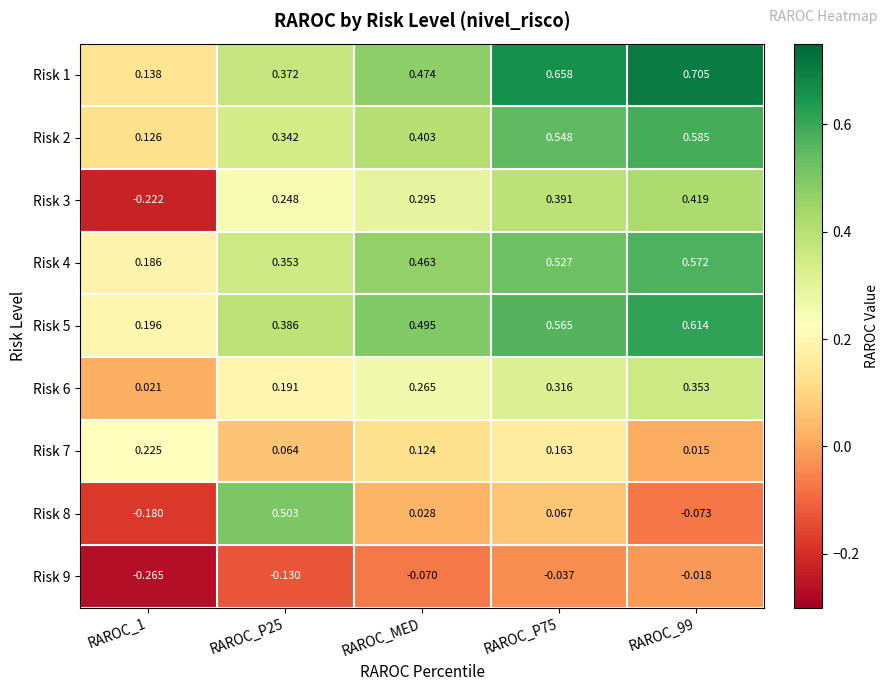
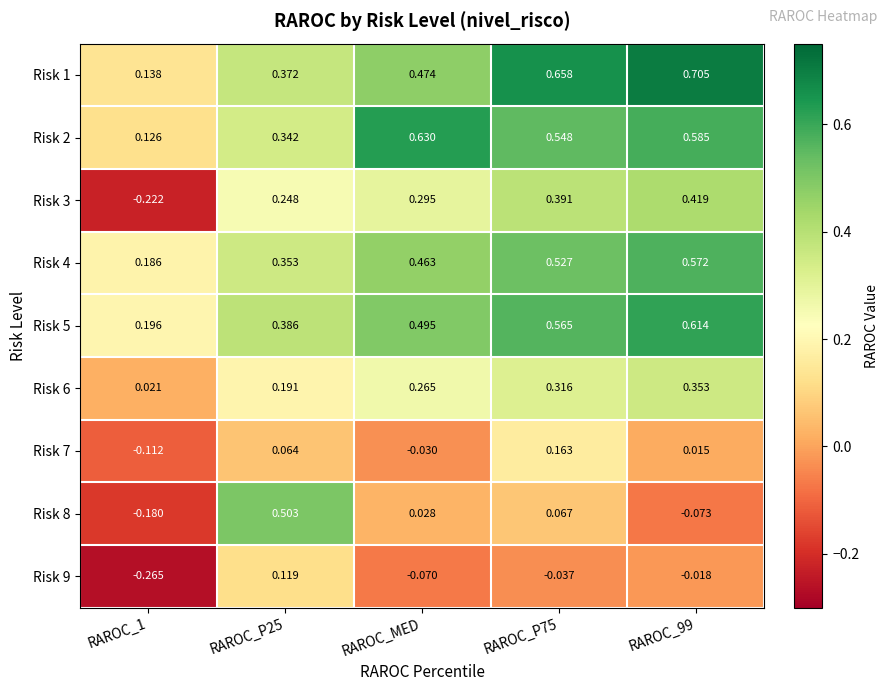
Risk 2, RAROC_MED: 0.403 -> 0.630
Risk 7, RAROC_1: 0.225 -> -0.112
Risk 7, RAROC_MED: 0.124 -> -0.030
Risk 9, RAROC_P25: -0.130 -> 0.119
